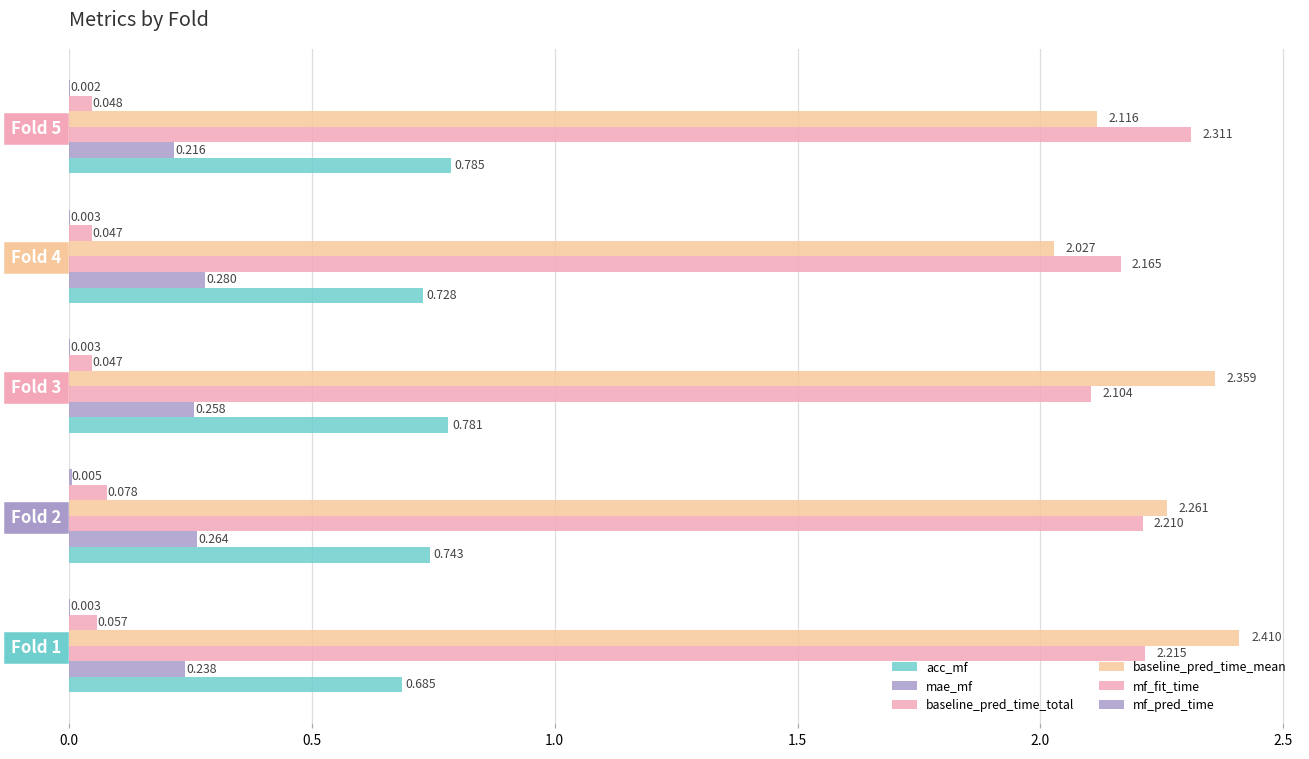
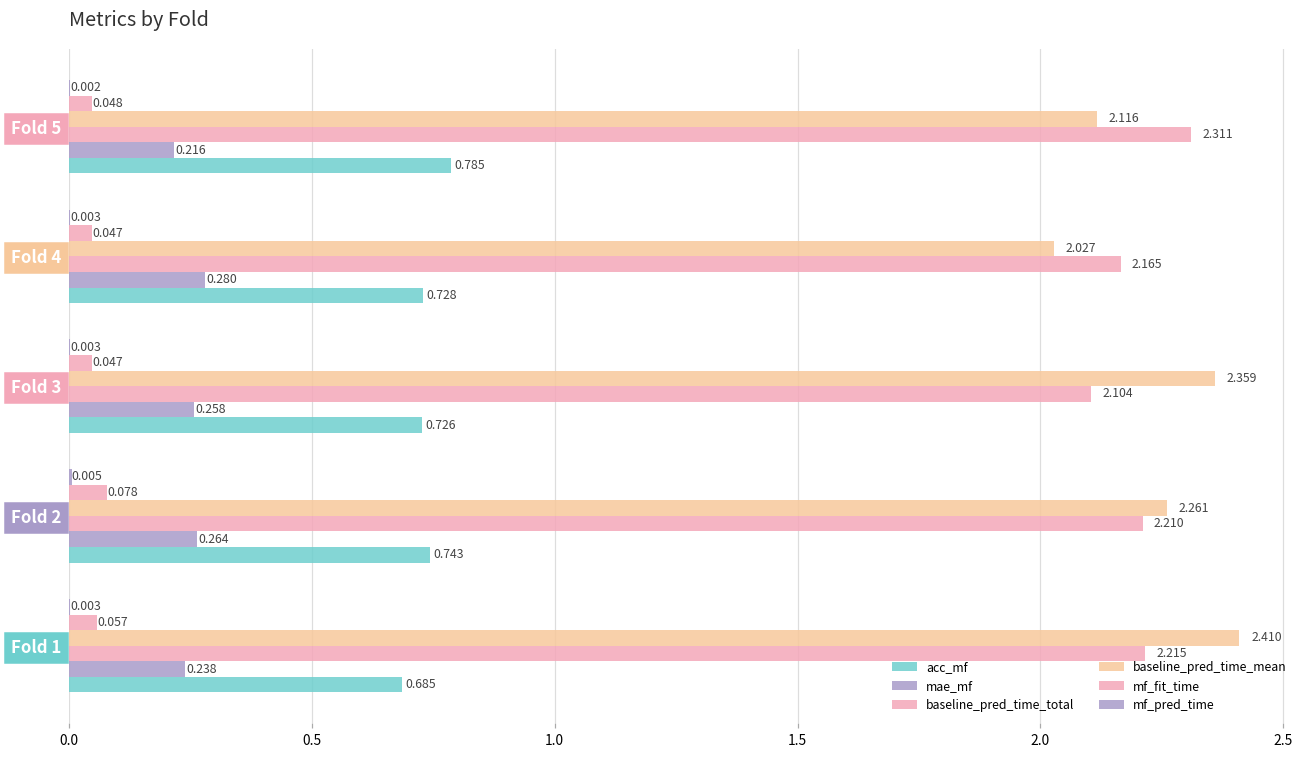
acc_mf, Fold 3: 0.781 -> 0.726
